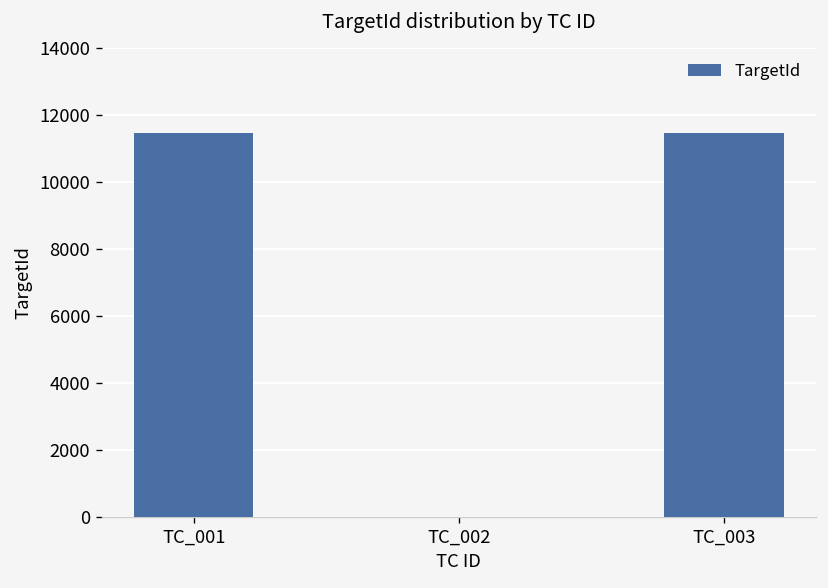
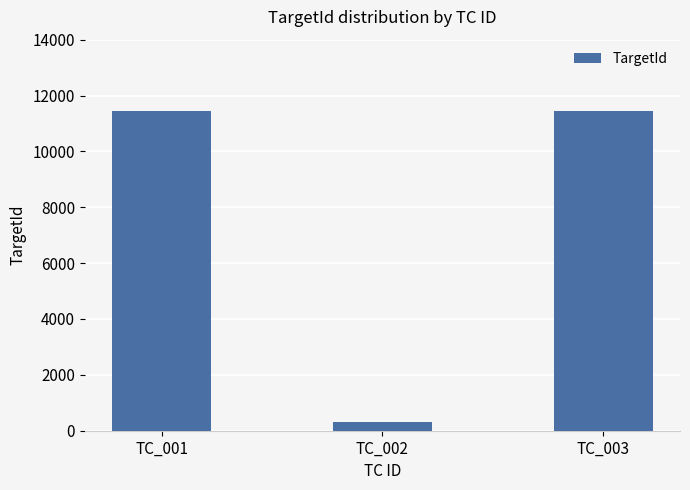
TC_002: 0 -> 300
